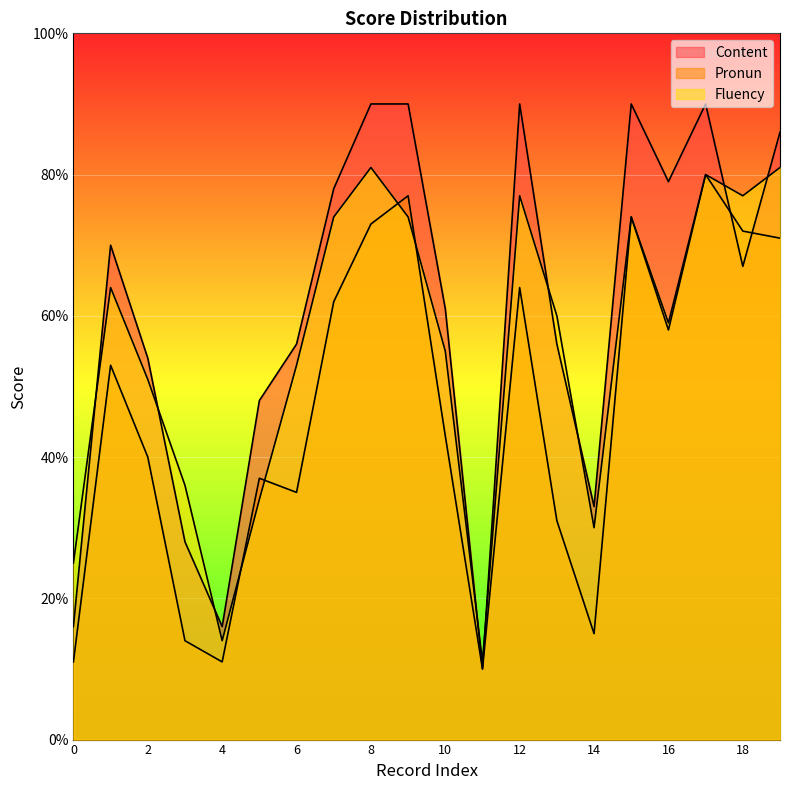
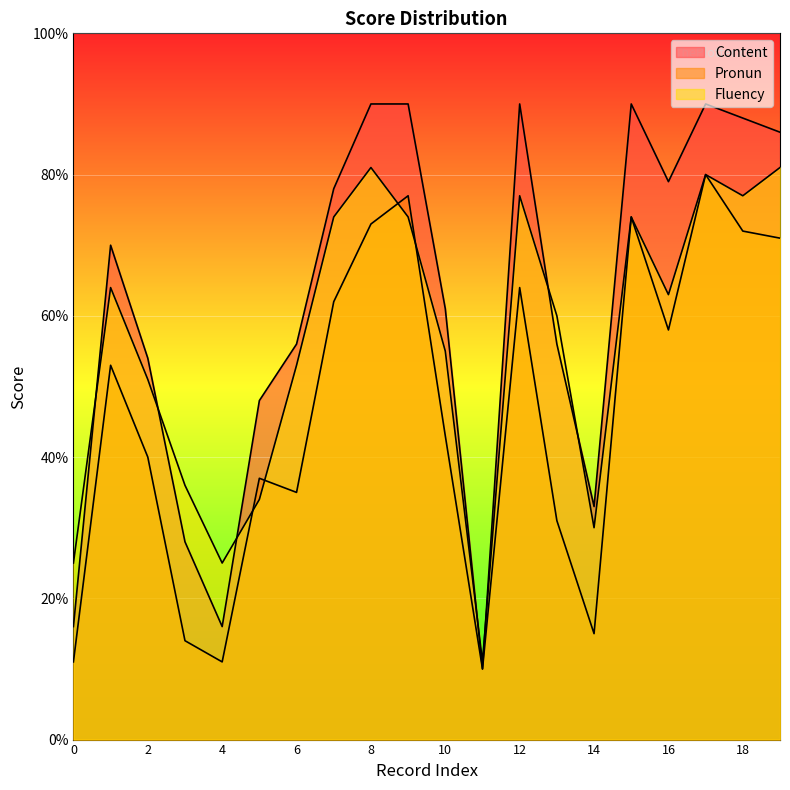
Fluency, 4: 14% -> 25%
Fluency, 16: 59% -> 63%
Content, 18: 67% -> 88%
